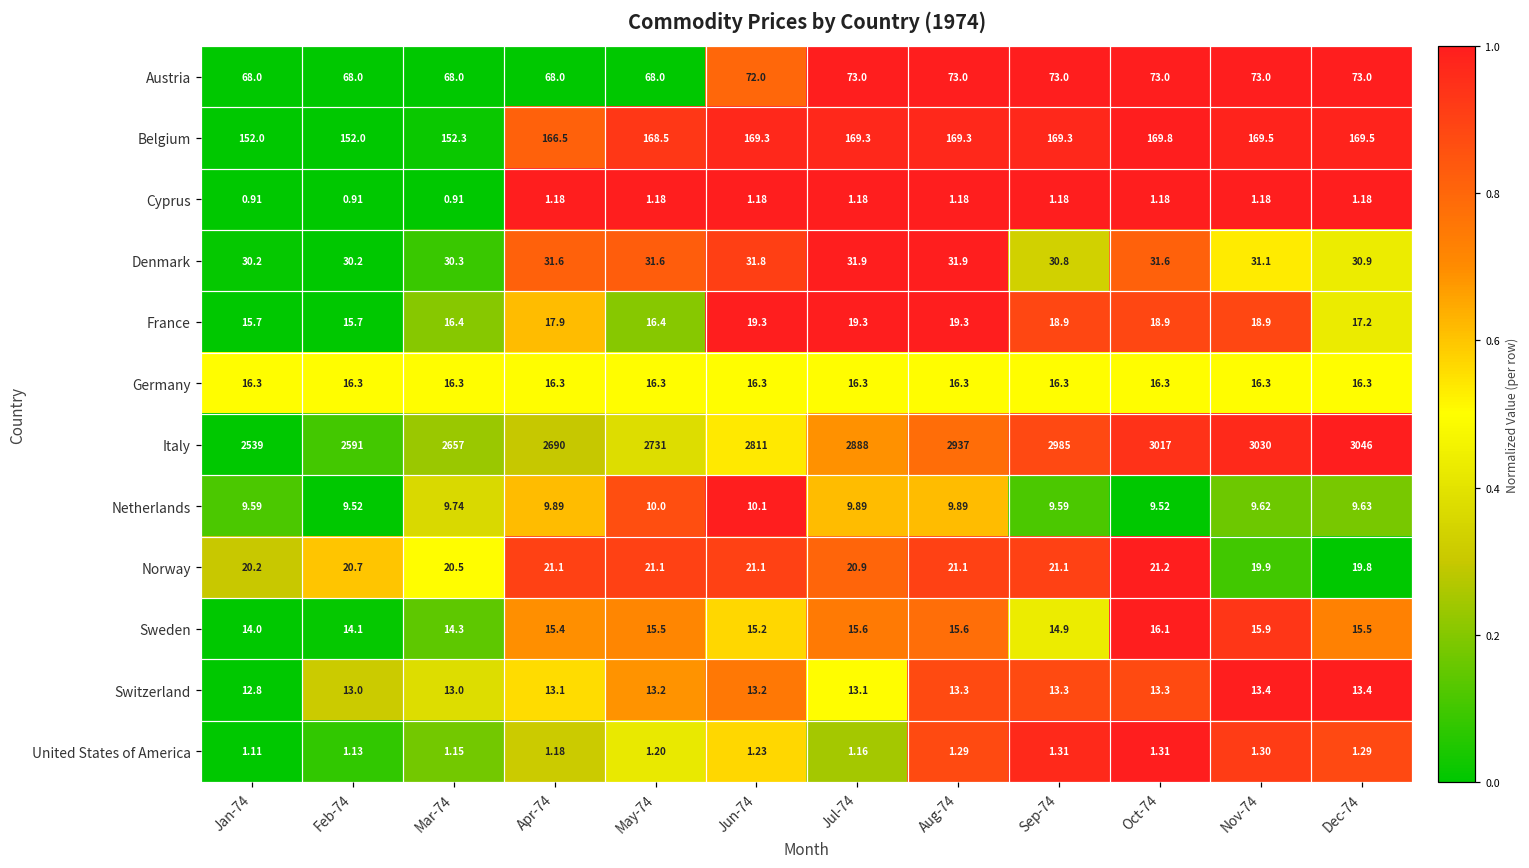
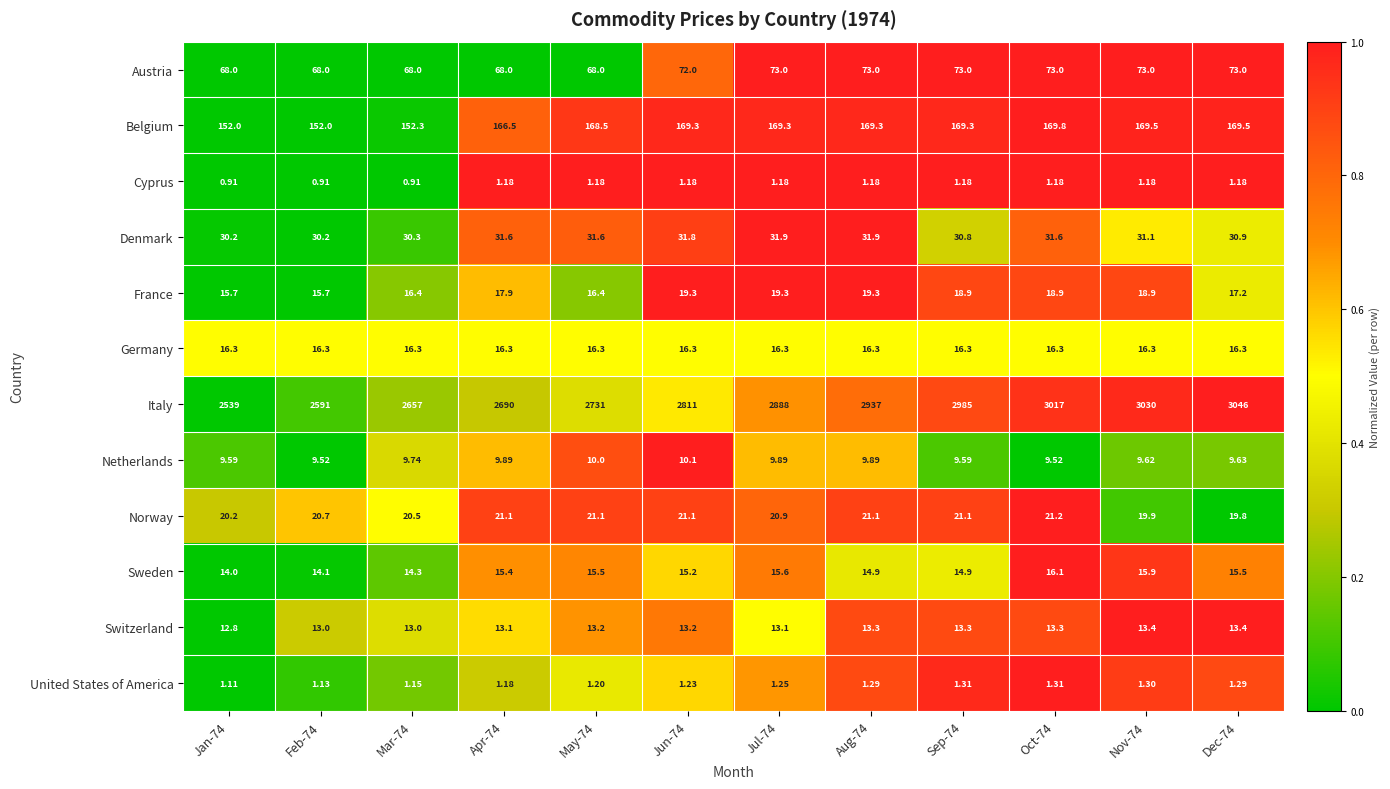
Sweden, Aug-74: 15.6 -> 14.9
United States of America, Jul-74: 1.16 -> 1.25
